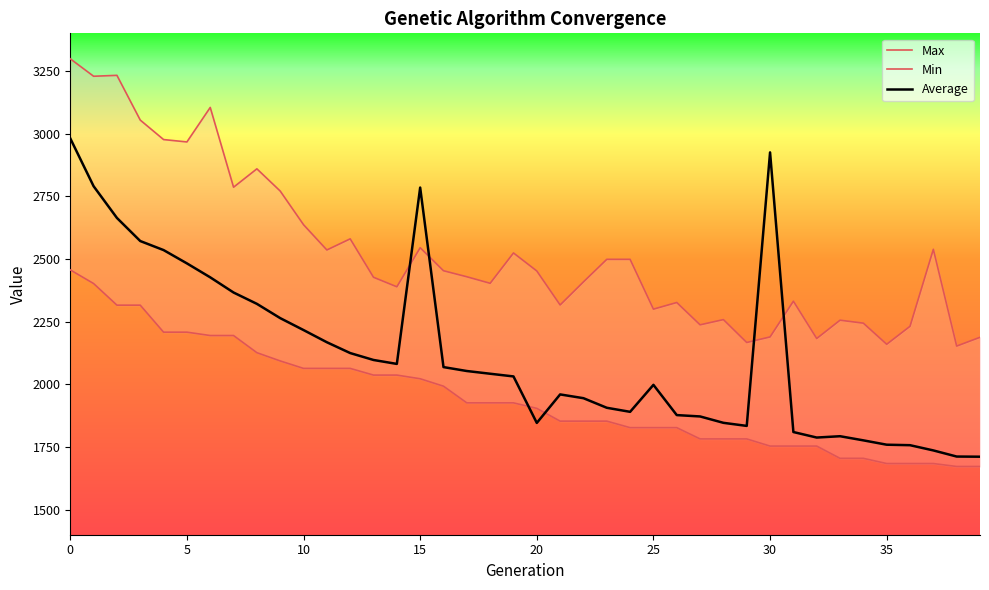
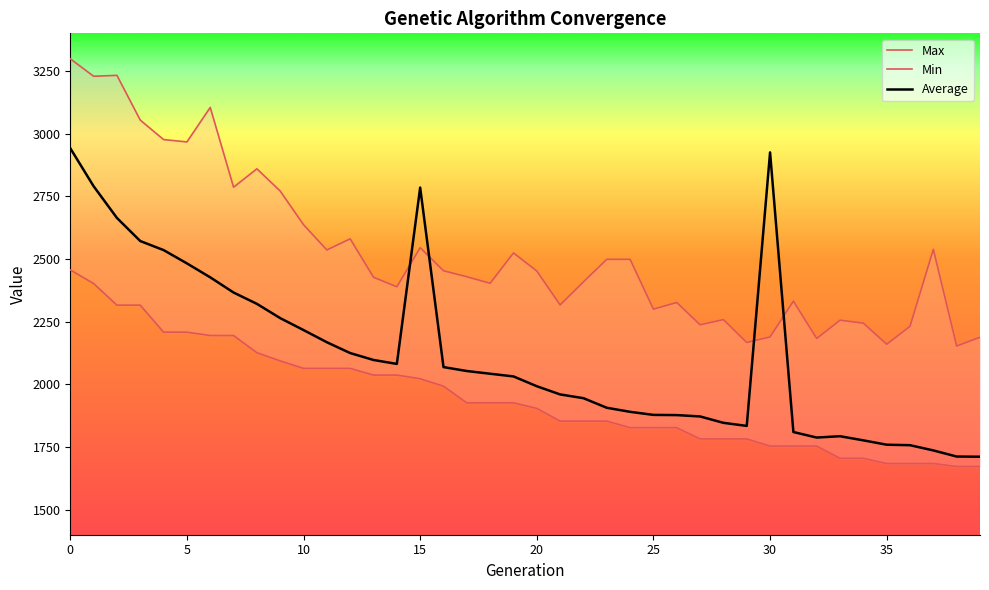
Average, 0: 2980 -> 2940
Average, 20: 1850 -> 1990
Average, 25: 2000 -> 1880
